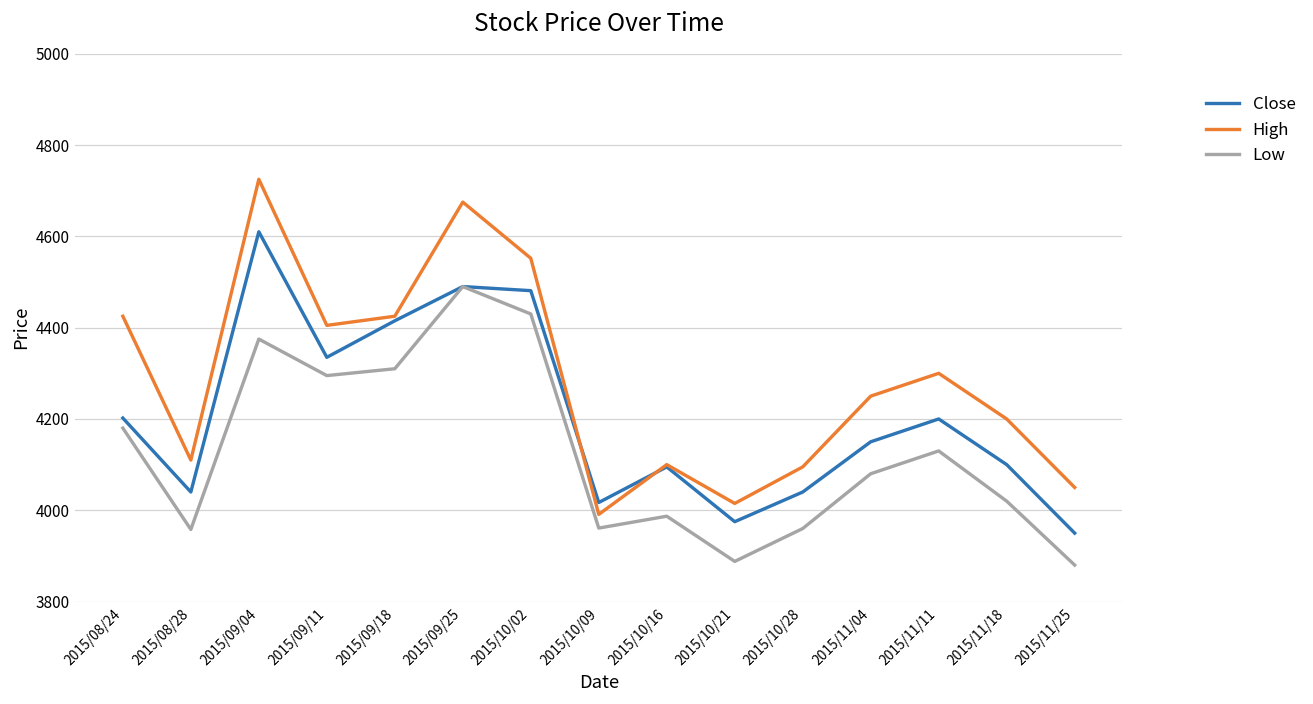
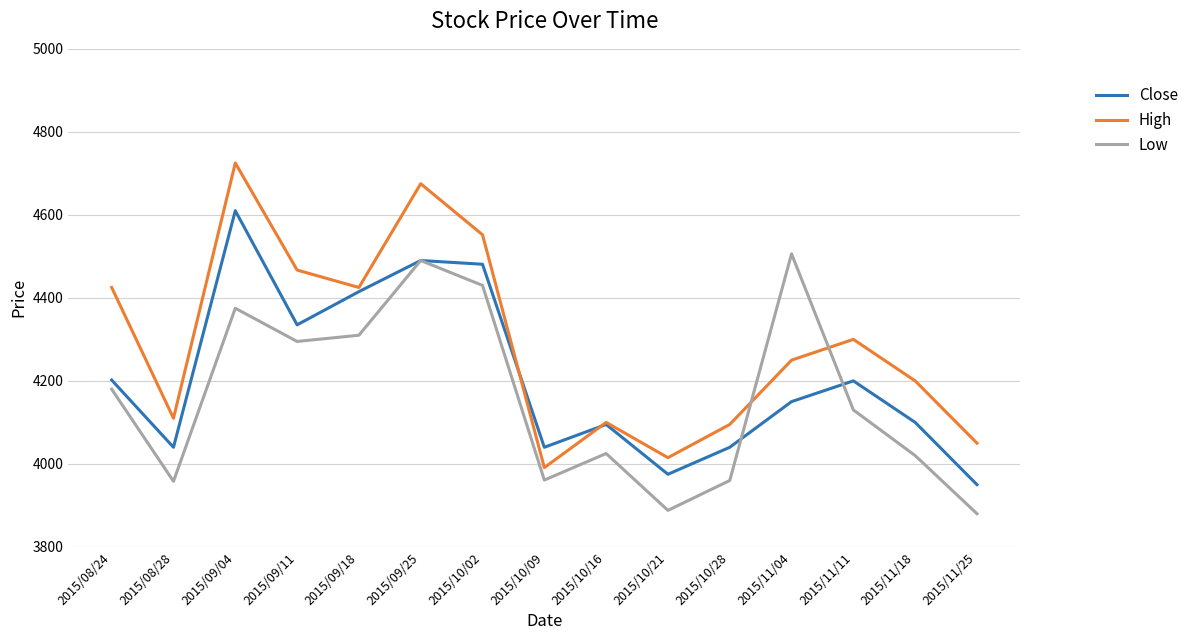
High, 2015/09/11: 4410 -> 4470
Close, 2015/10/09: 4020 -> 4040
Low, 2015/10/16: 3990 -> 4030
Low, 2015/11/04: 4080 -> 4510
